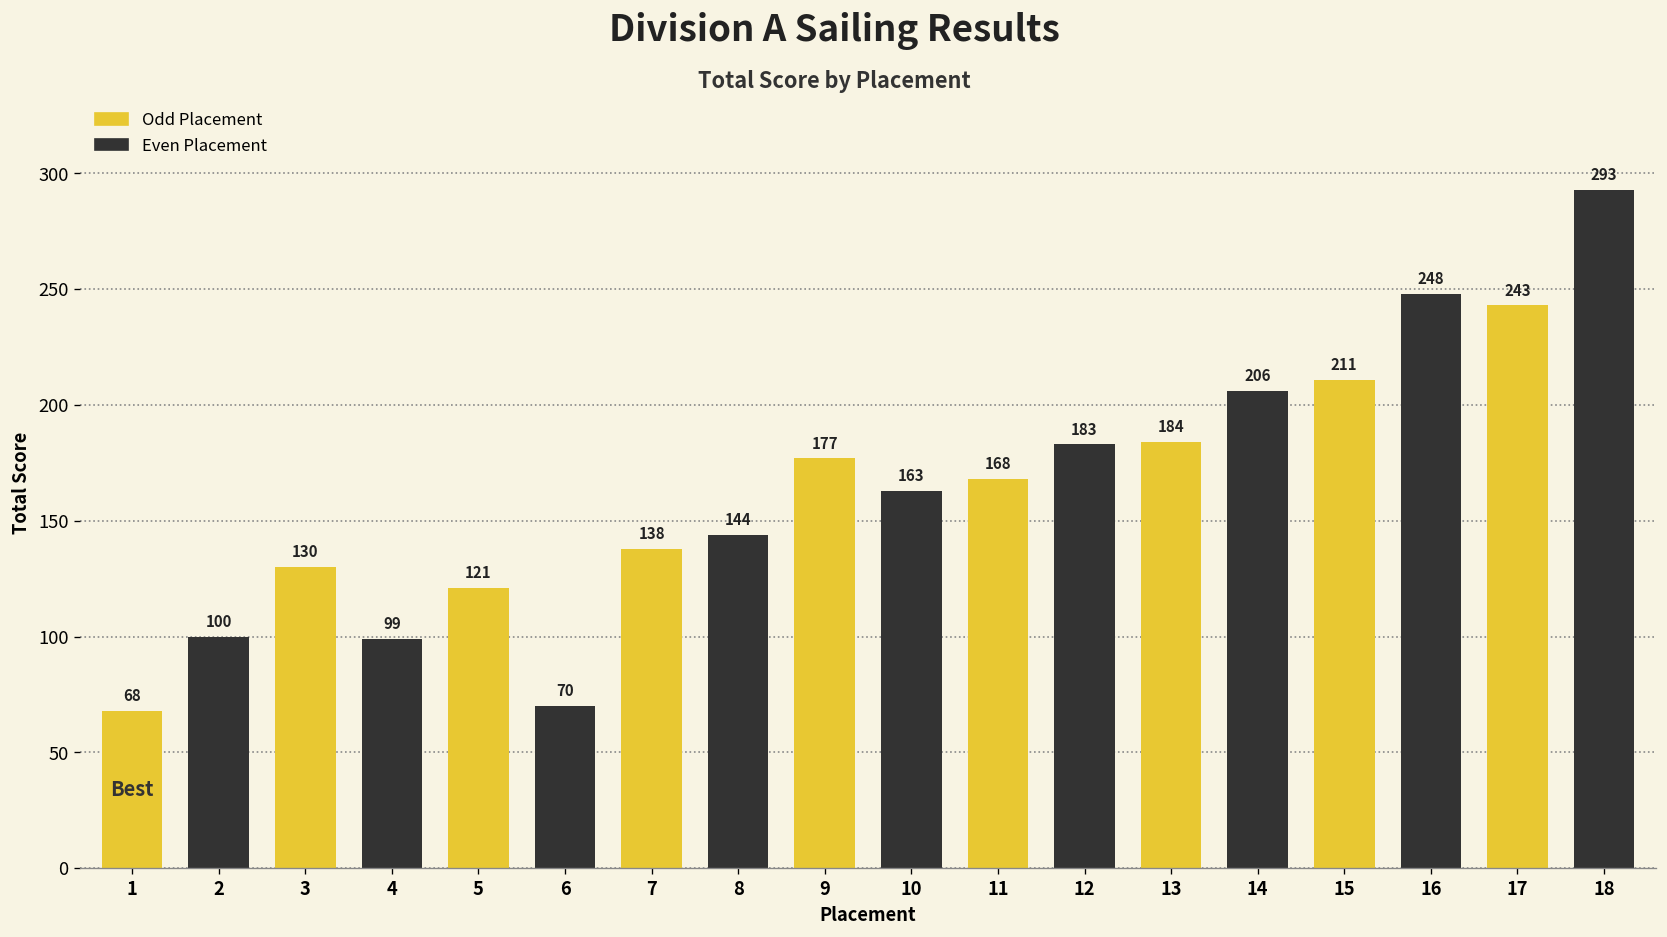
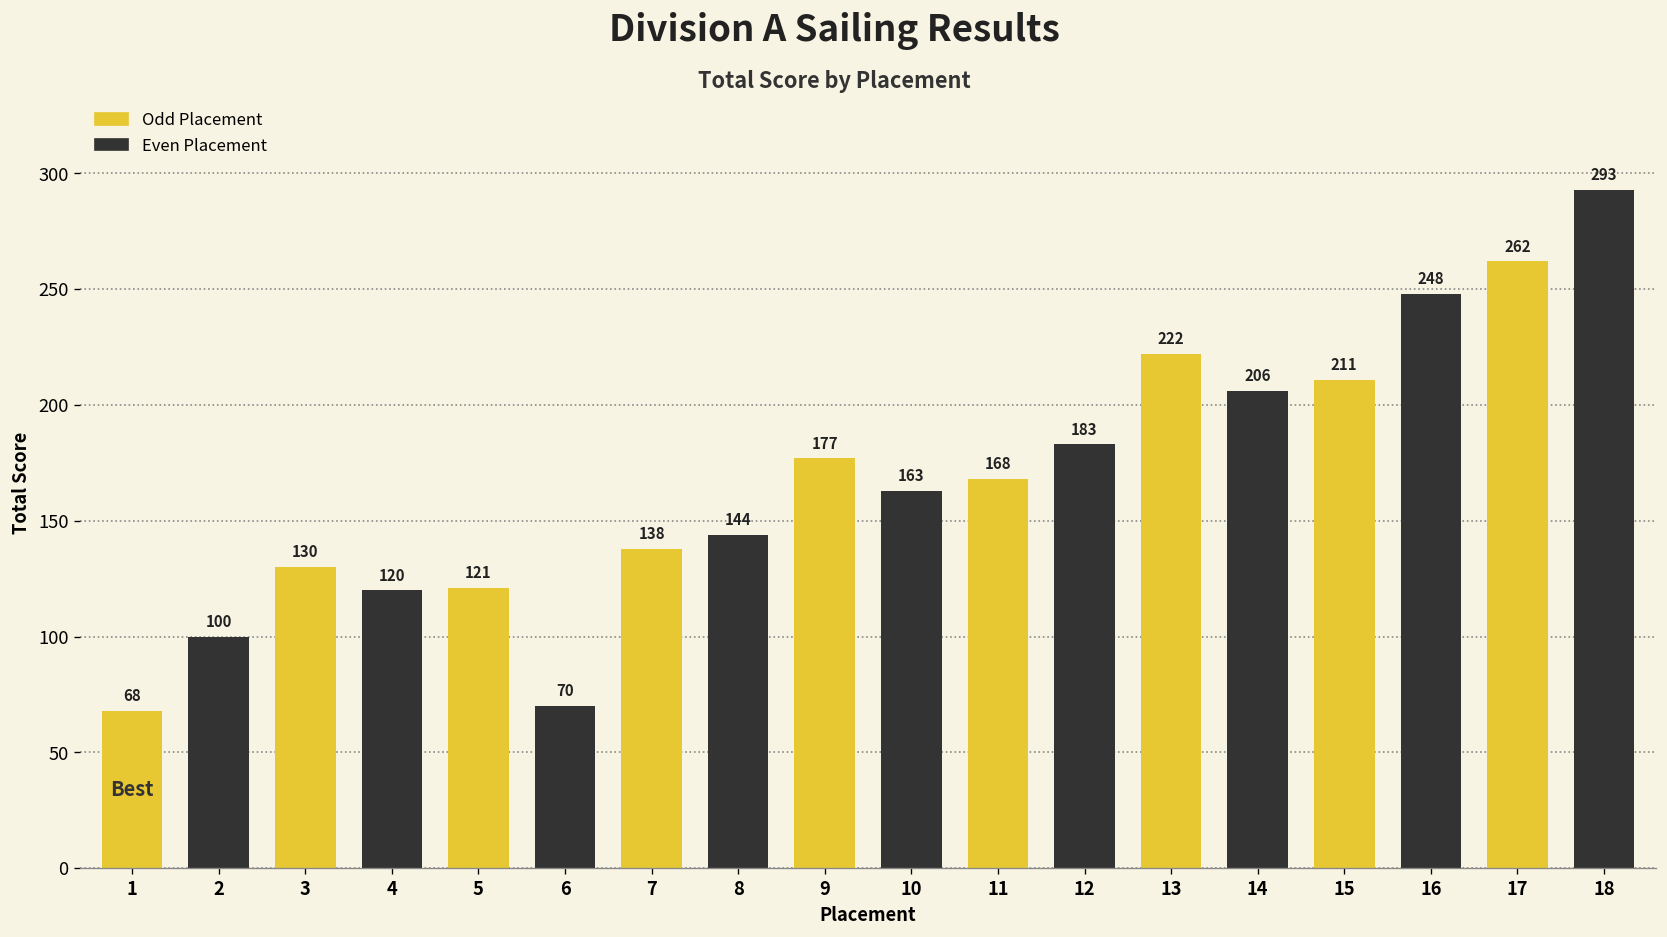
4: 99 -> 120
13: 184 -> 222
17: 243 -> 262
